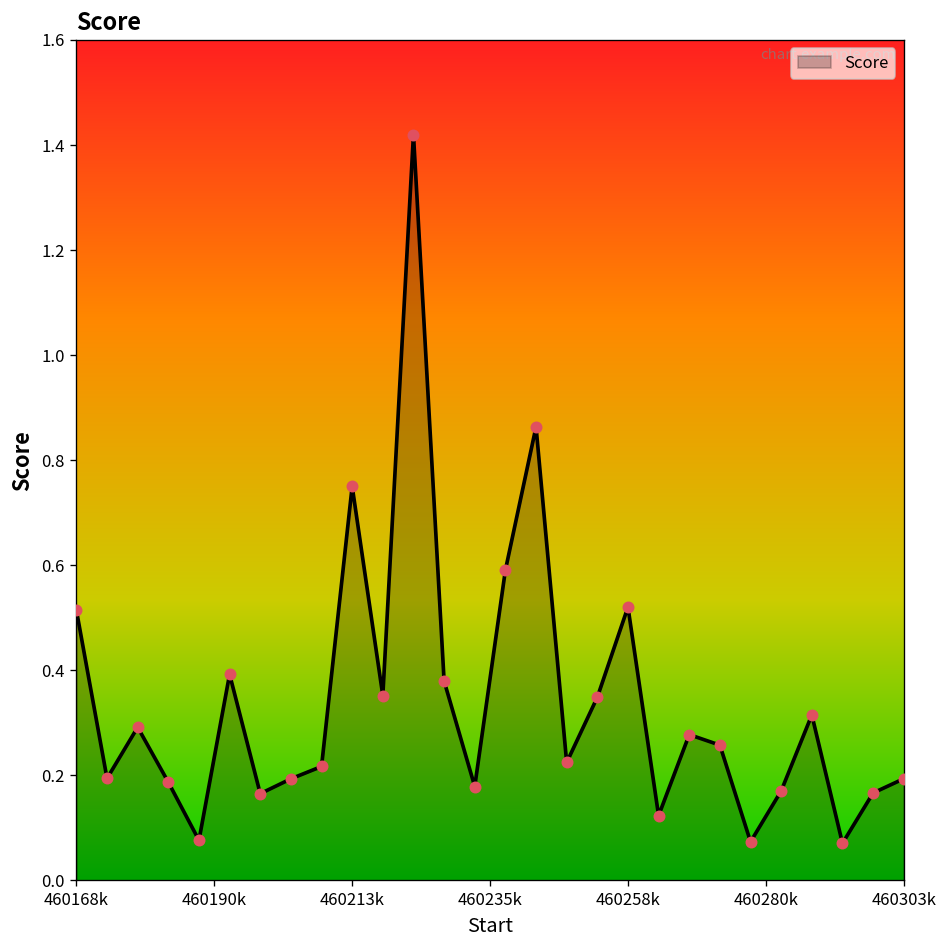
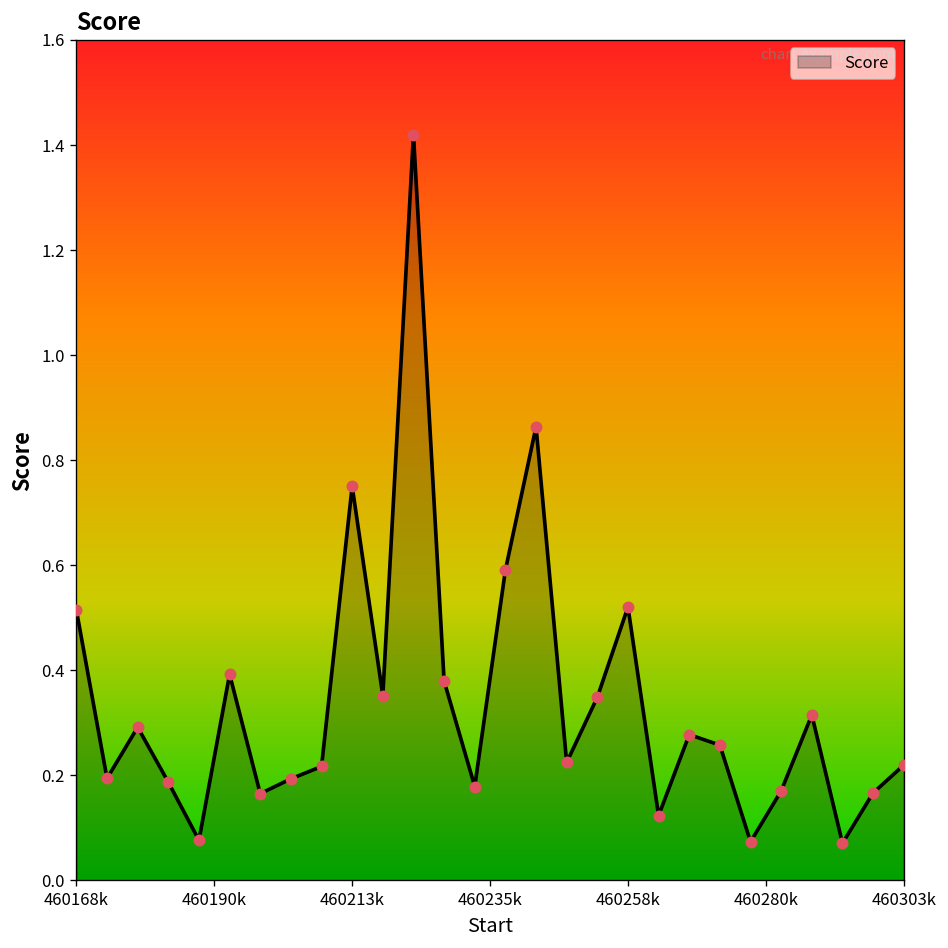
460303k: 0.19 -> 0.22
